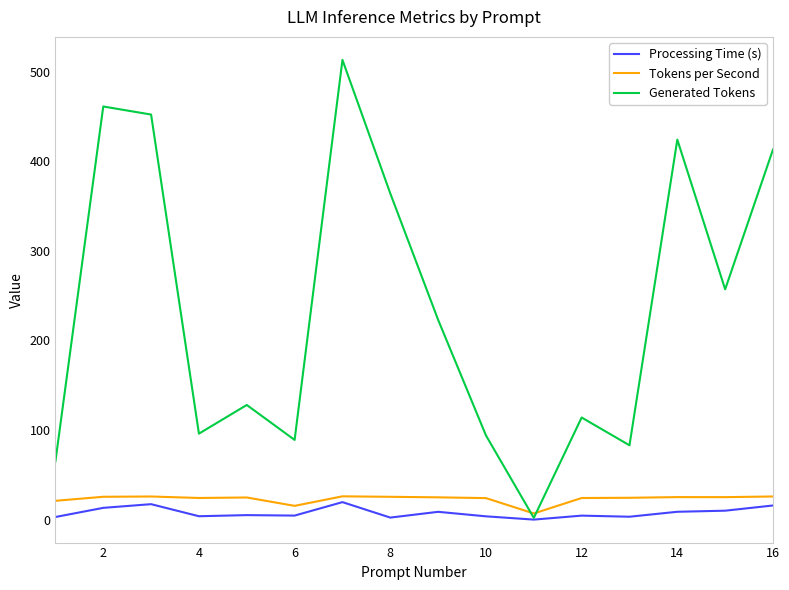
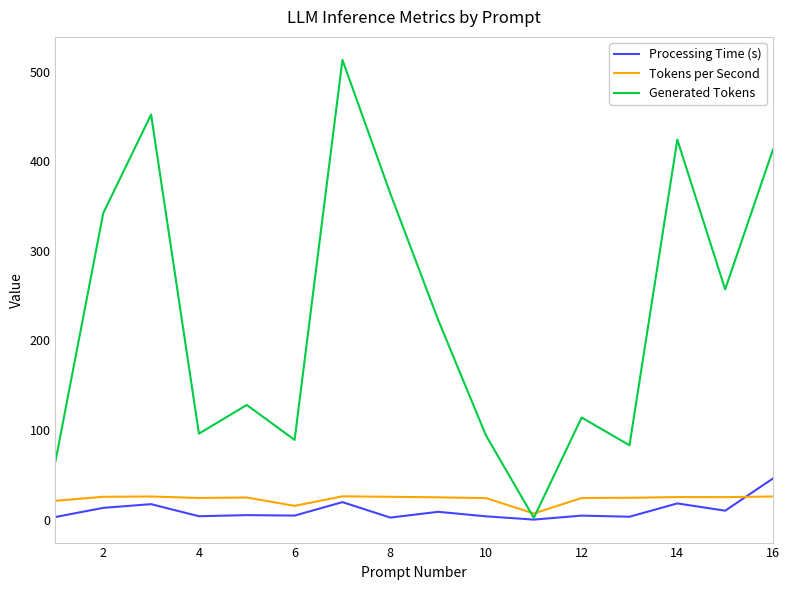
Generated Tokens, 2: 460 -> 340
Processing Time (s), 14: 10 -> 20
Processing Time (s), 16: 20 -> 50
